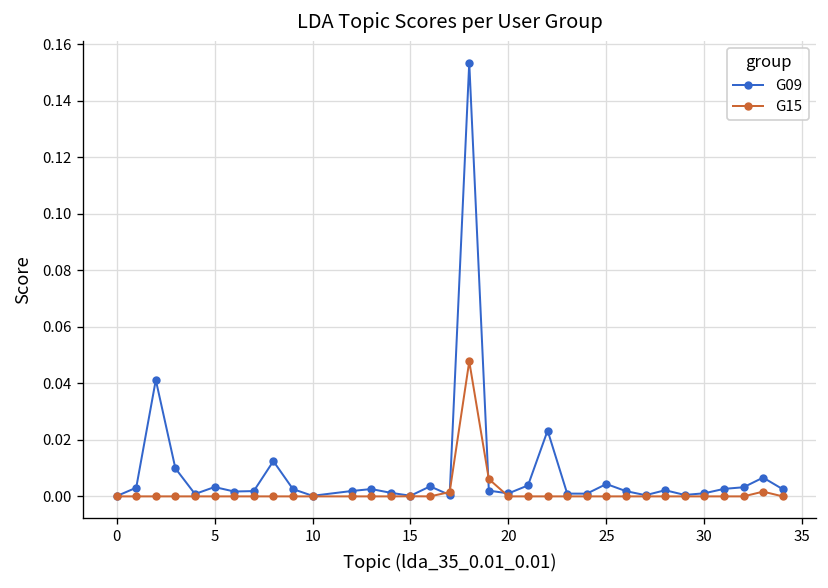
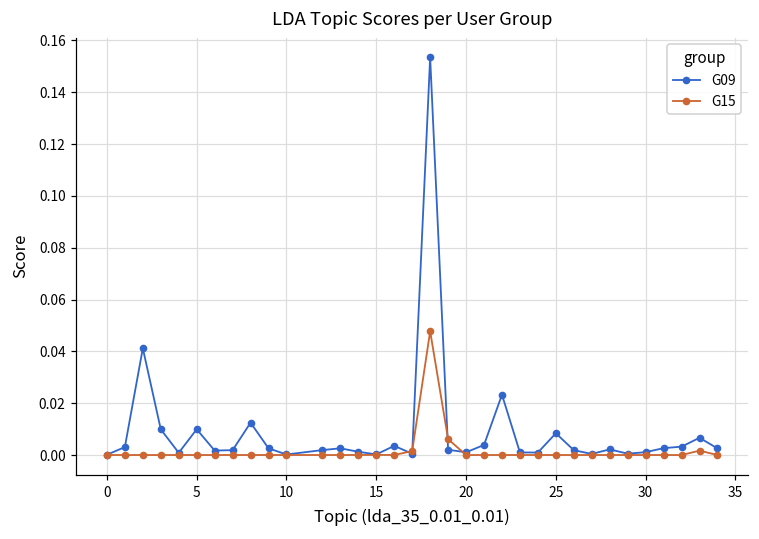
G09, 5: 0.003 -> 0.010
G09, 25: 0.004 -> 0.008
